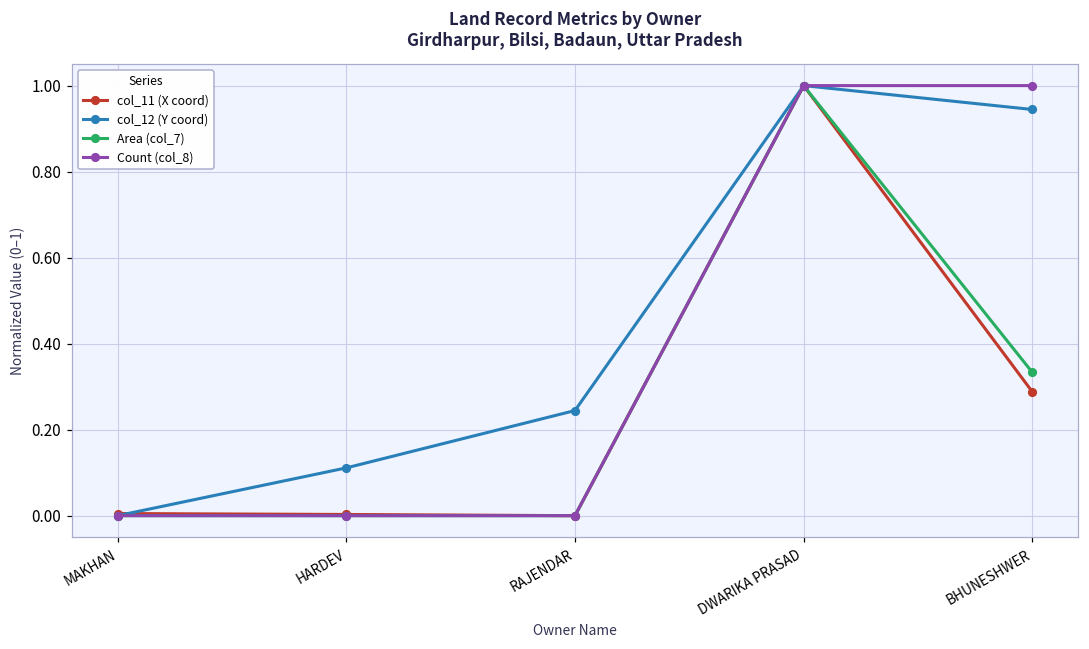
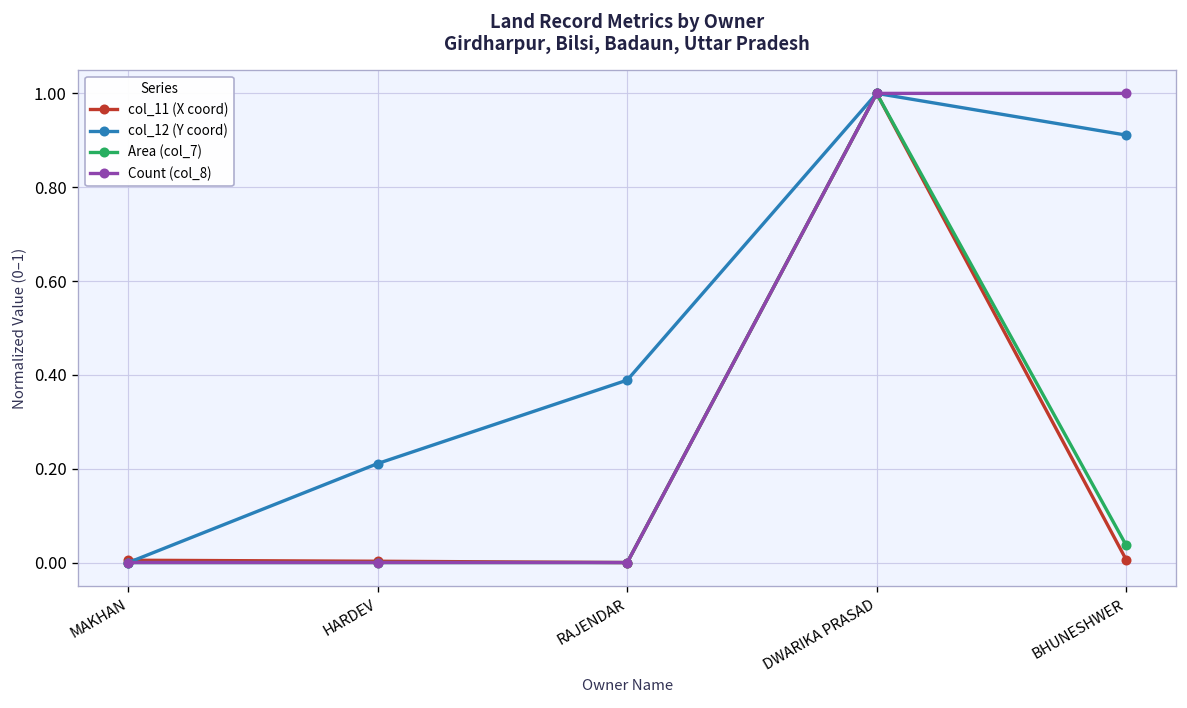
col_12 (Y coord), HARDEV: 0.11 -> 0.21
col_12 (Y coord), RAJENDAR: 0.24 -> 0.39
col_11 (X coord), BHUNESHWER: 0.29 -> 0.01
col_12 (Y coord), BHUNESHWER: 0.94 -> 0.91
Area (col_7), BHUNESHWER: 0.33 -> 0.04
